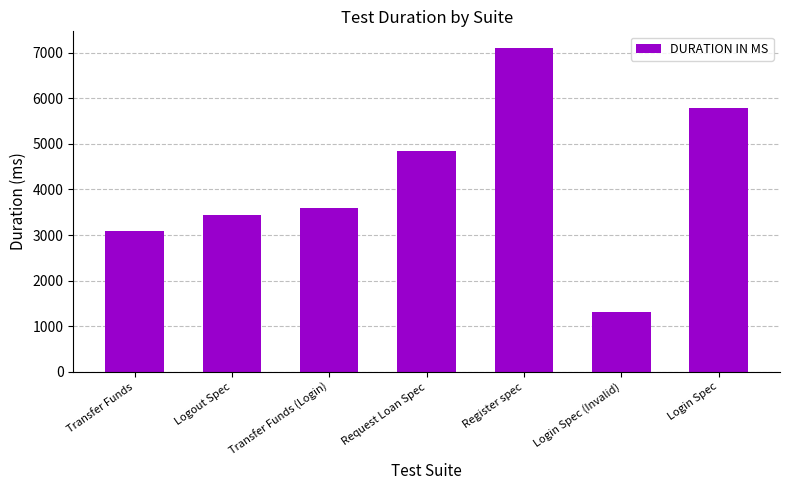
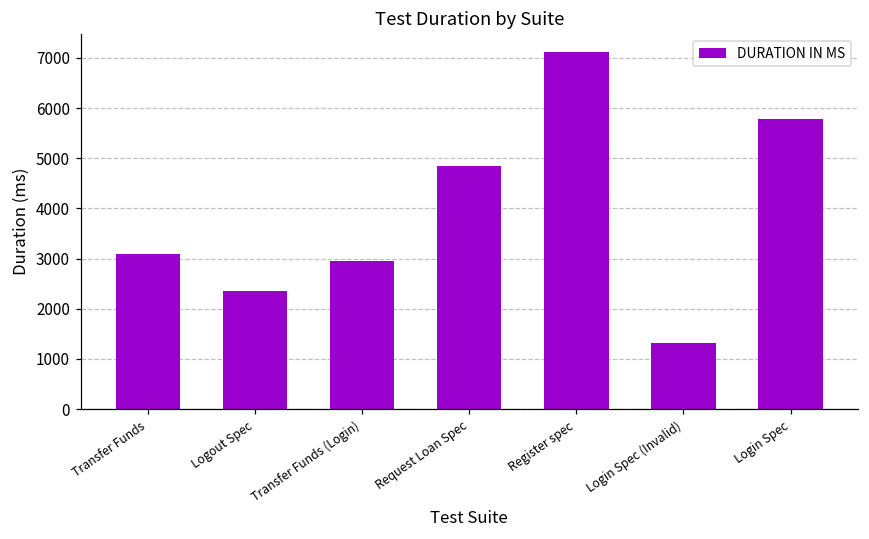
Logout Spec: 3400 -> 2300
Transfer Funds (Login): 3600 -> 2900
